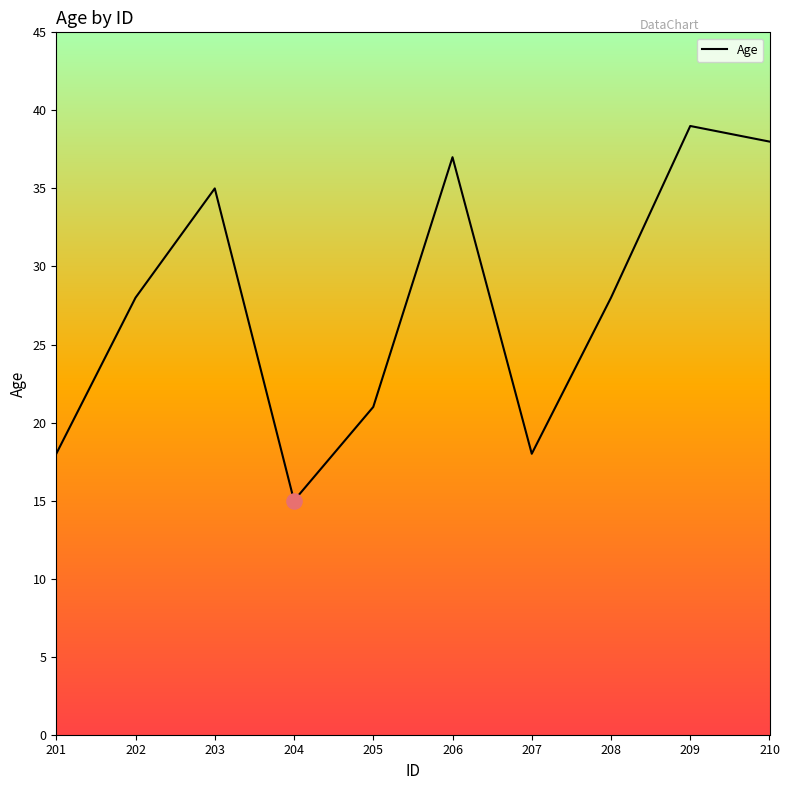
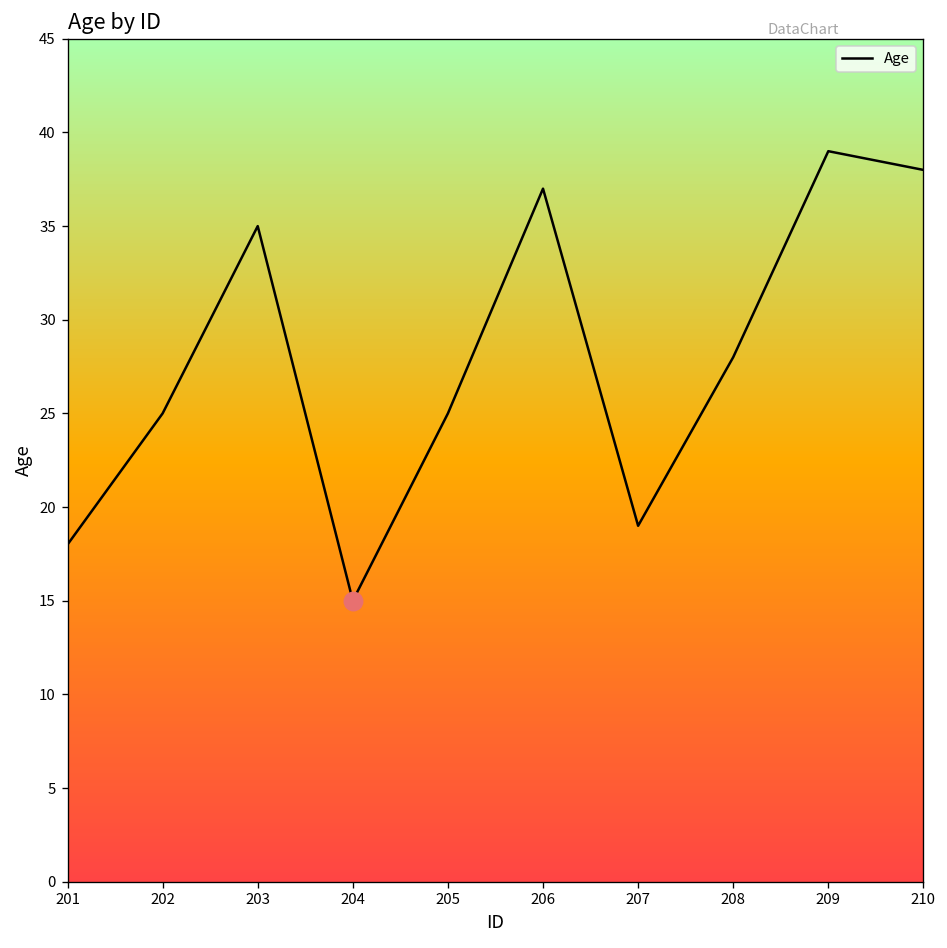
Age, 202: 28 -> 25
Age, 205: 21 -> 25
Age, 207: 18 -> 19
